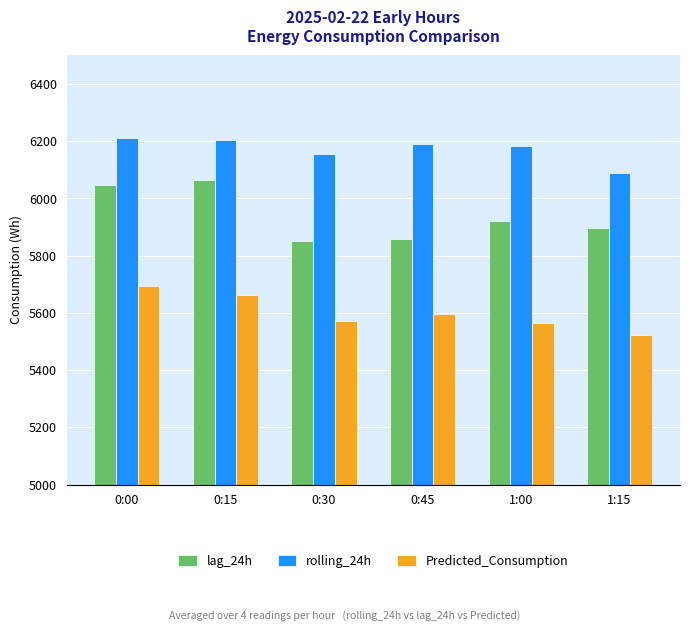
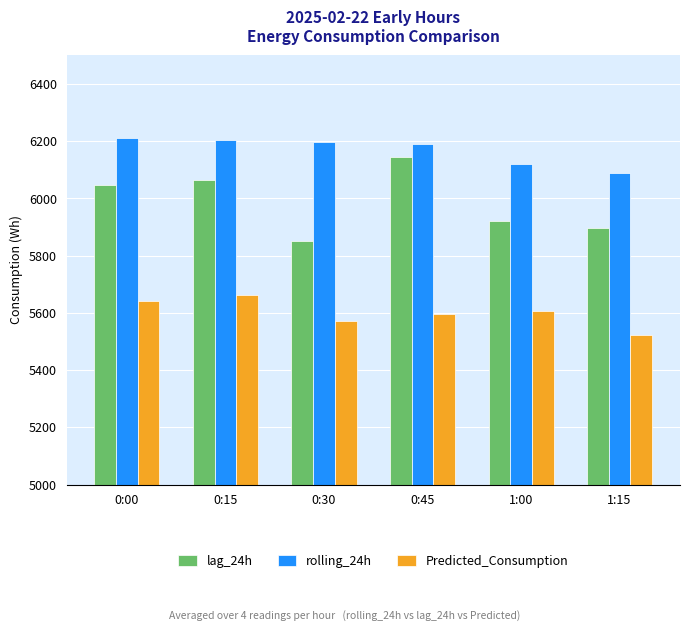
Predicted_Consumption, 0:00: 5690 -> 5640
rolling_24h, 0:30: 6150 -> 6200
lag_24h, 0:45: 5860 -> 6150
rolling_24h, 1:00: 6180 -> 6120
Predicted_Consumption, 1:00: 5560 -> 5610
